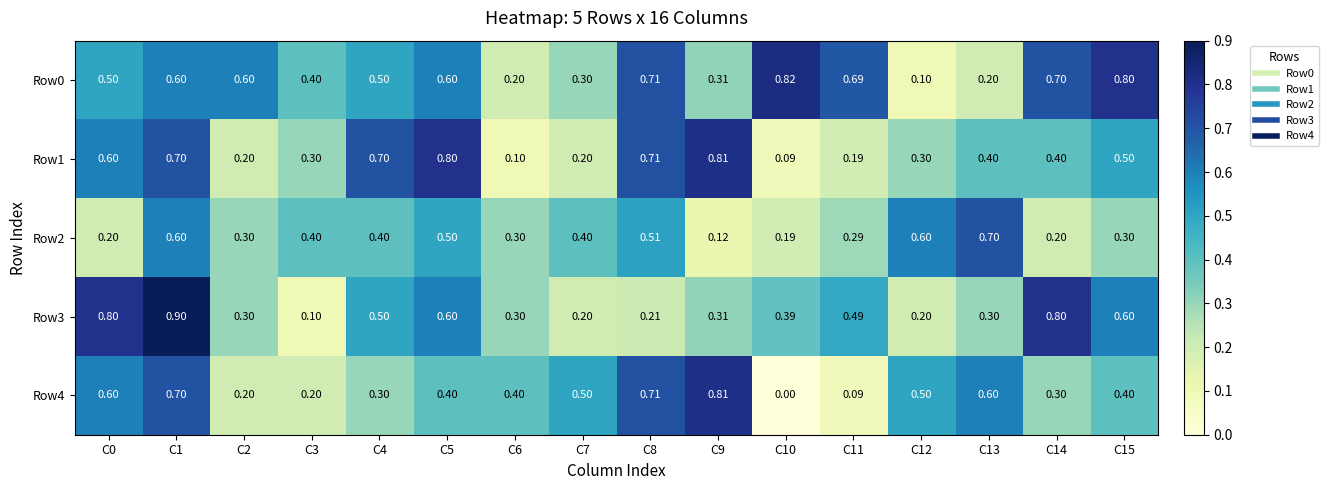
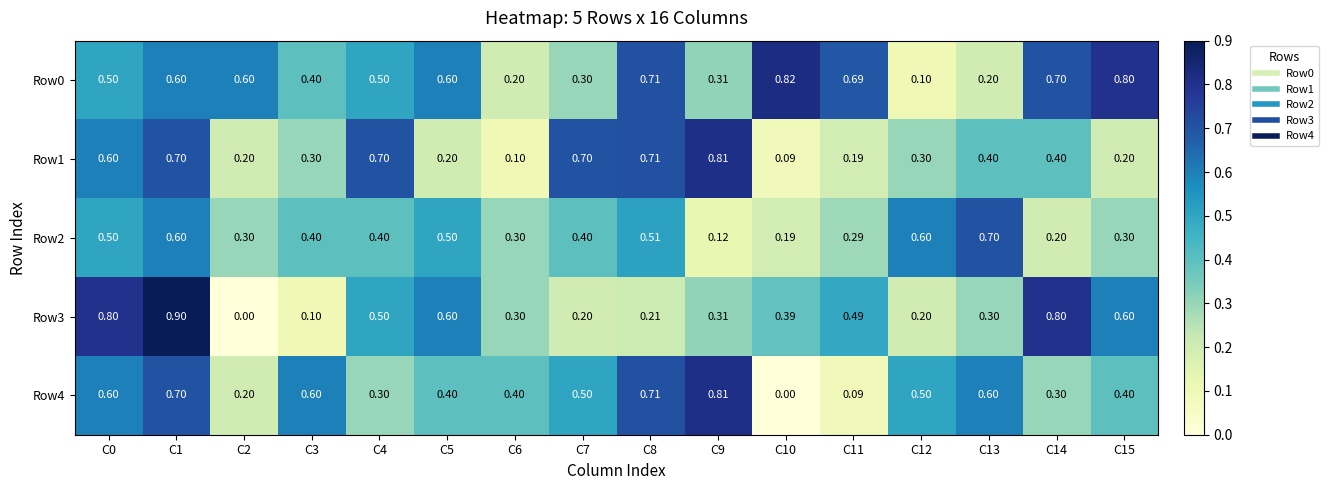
Row1, C5: 0.80 -> 0.20
Row1, C7: 0.20 -> 0.70
Row1, C15: 0.50 -> 0.20
Row2, C0: 0.20 -> 0.50
Row3, C2: 0.30 -> 0.00
Row4, C3: 0.20 -> 0.60
